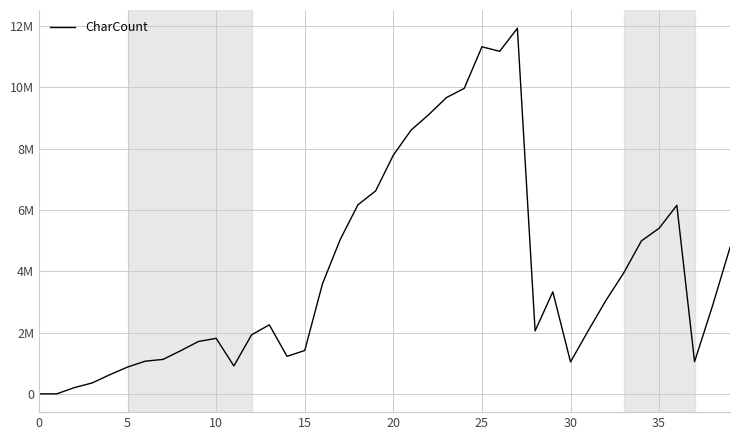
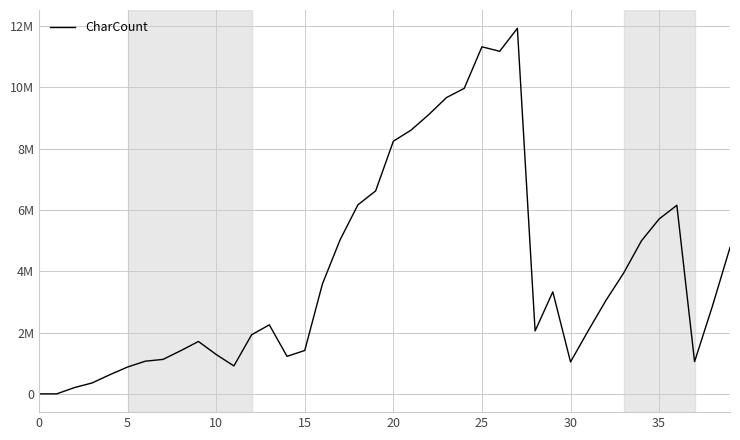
10: 1800000 -> 1300000
20: 7800000 -> 8200000
35: 5400000 -> 5700000
